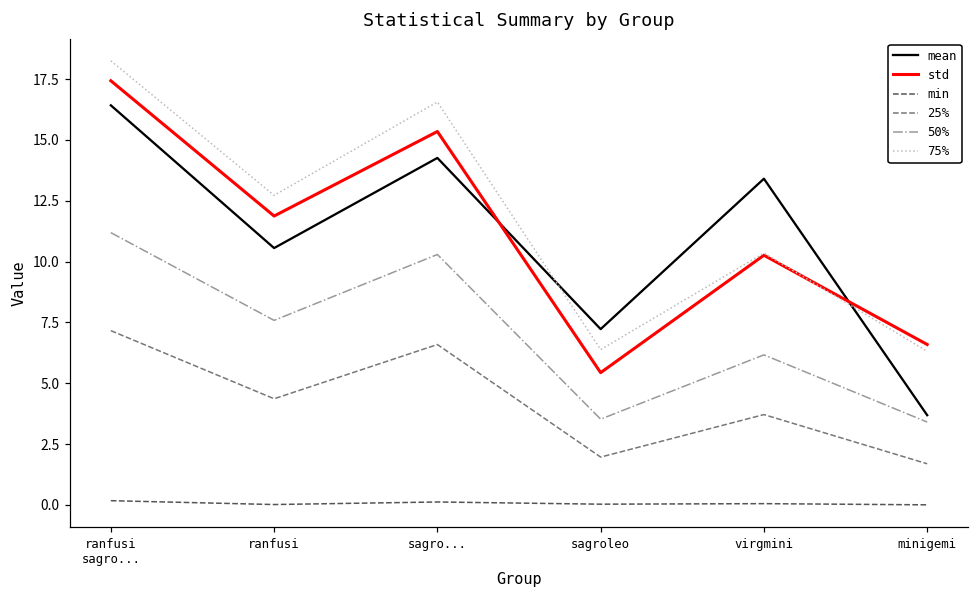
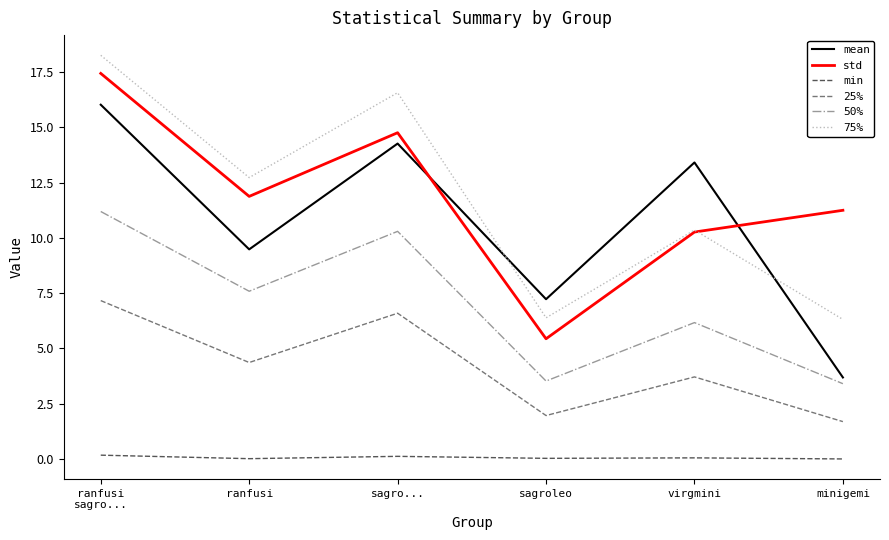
mean, ranfusi sagro...: 16.4 -> 16.0
mean, ranfusi: 10.6 -> 9.5
std, sagro...: 15.3 -> 14.8
std, minigemi: 6.6 -> 11.2
